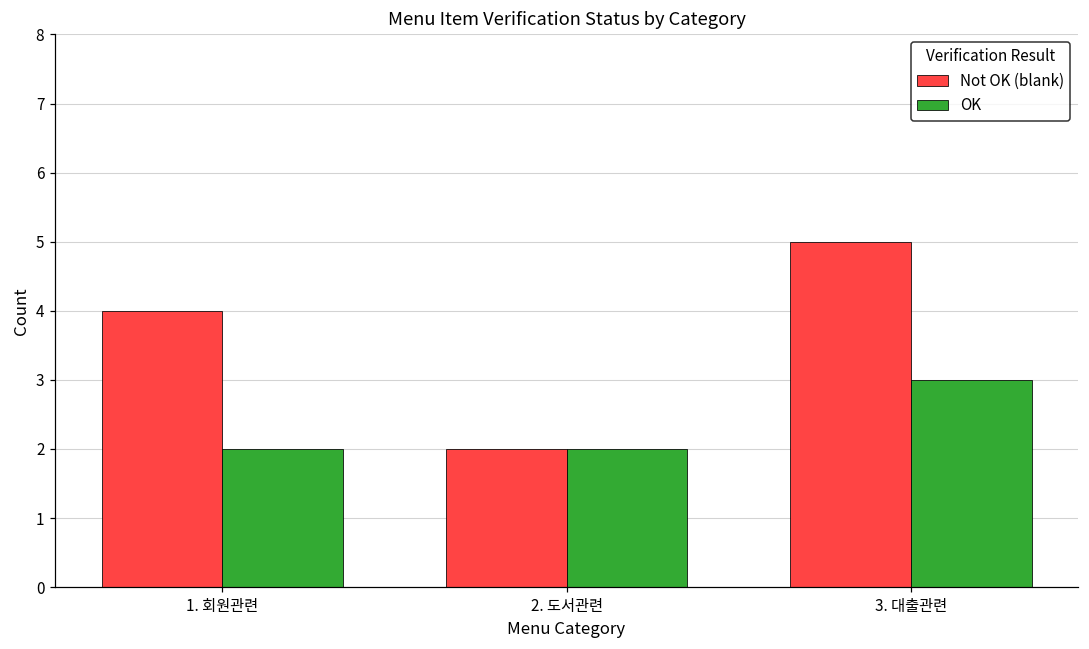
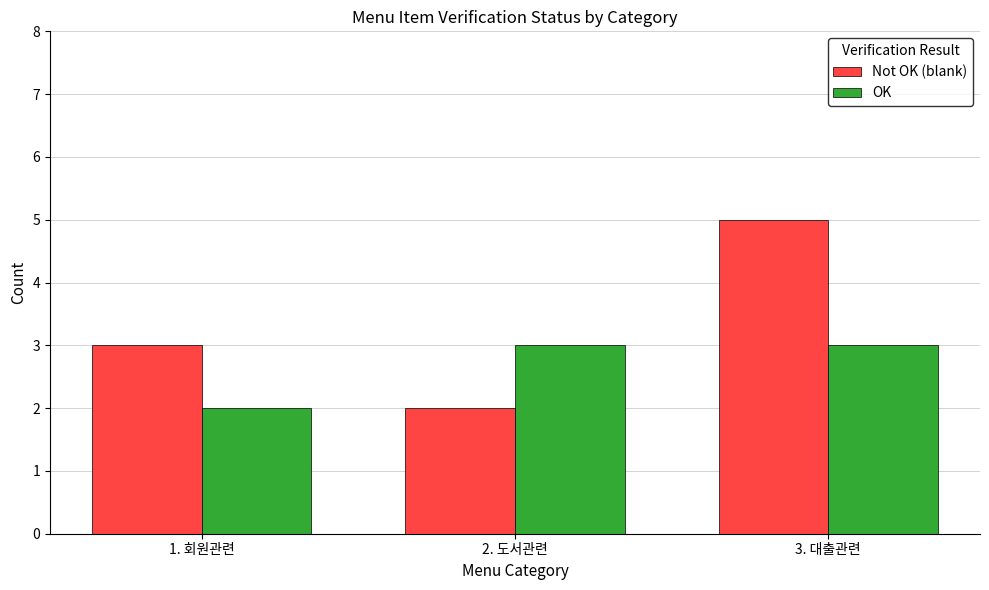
Not OK (blank), 1. 회원관련: 4 -> 3
OK, 2. 도서관련: 2 -> 3
